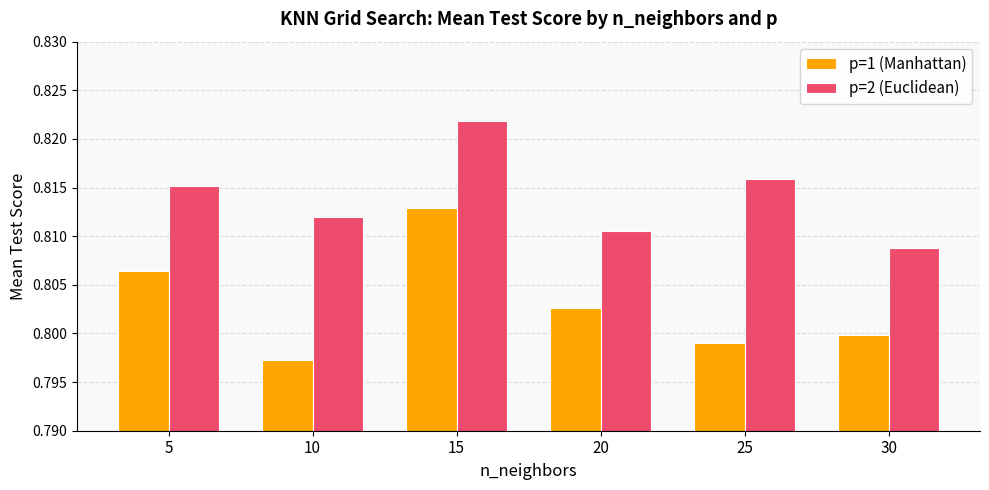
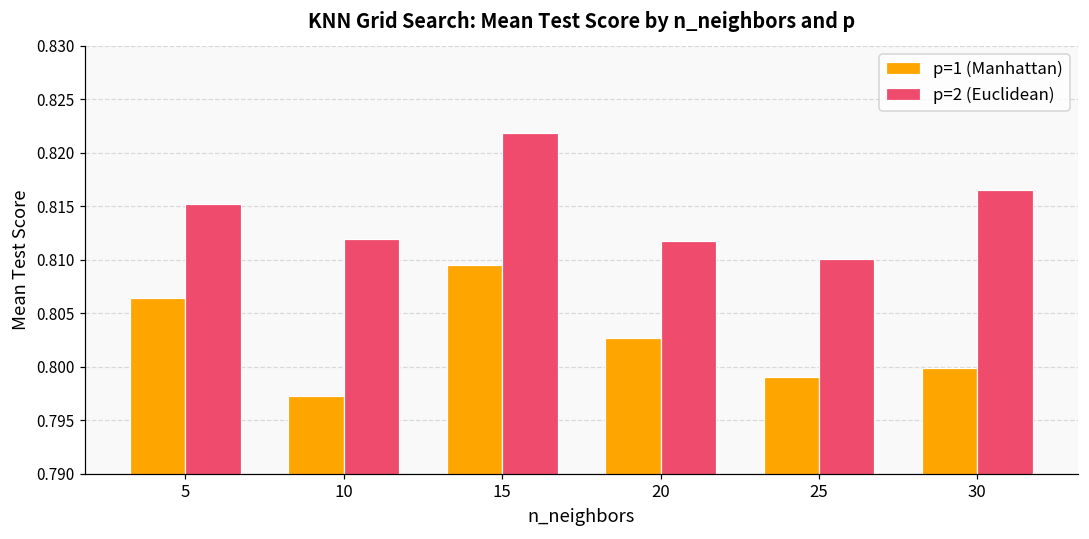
p=1 (Manhattan), 15: 0.813 -> 0.810
p=2 (Euclidean), 20: 0.811 -> 0.812
p=2 (Euclidean), 25: 0.816 -> 0.810
p=2 (Euclidean), 30: 0.809 -> 0.817
